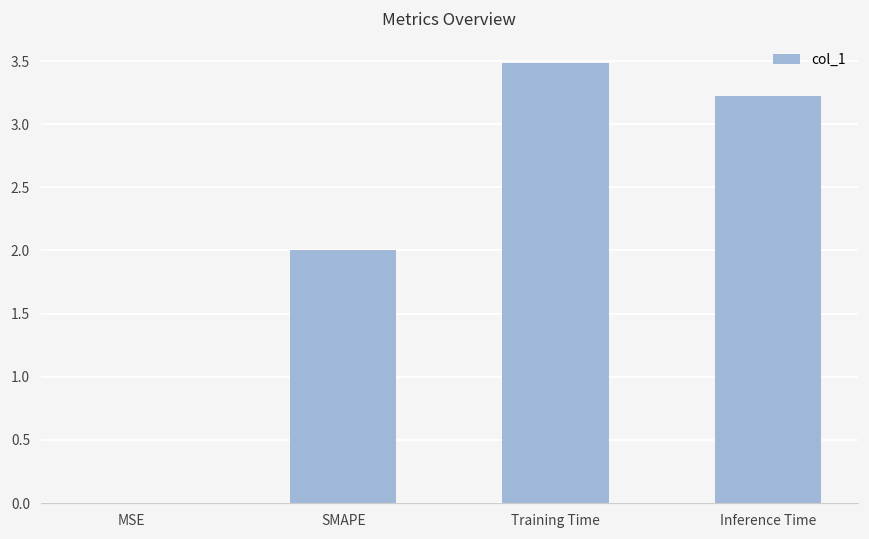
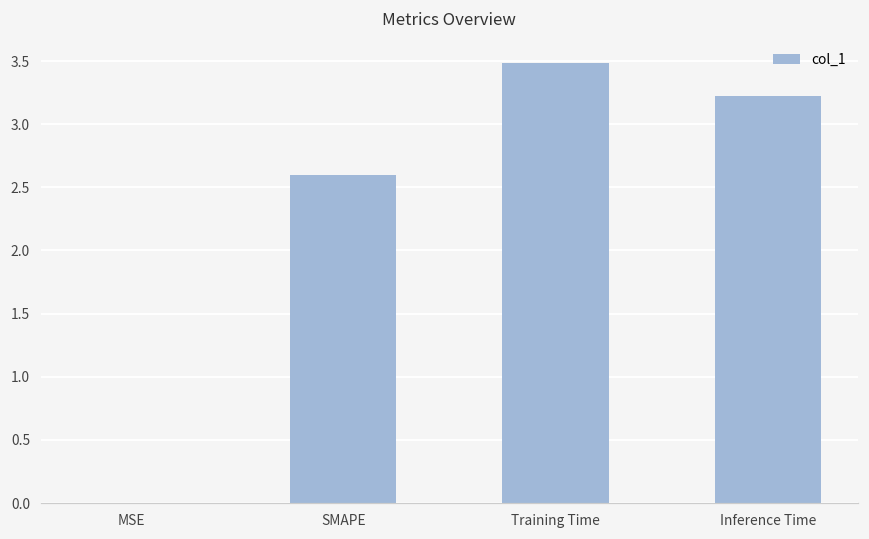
SMAPE: 2.0 -> 2.6
